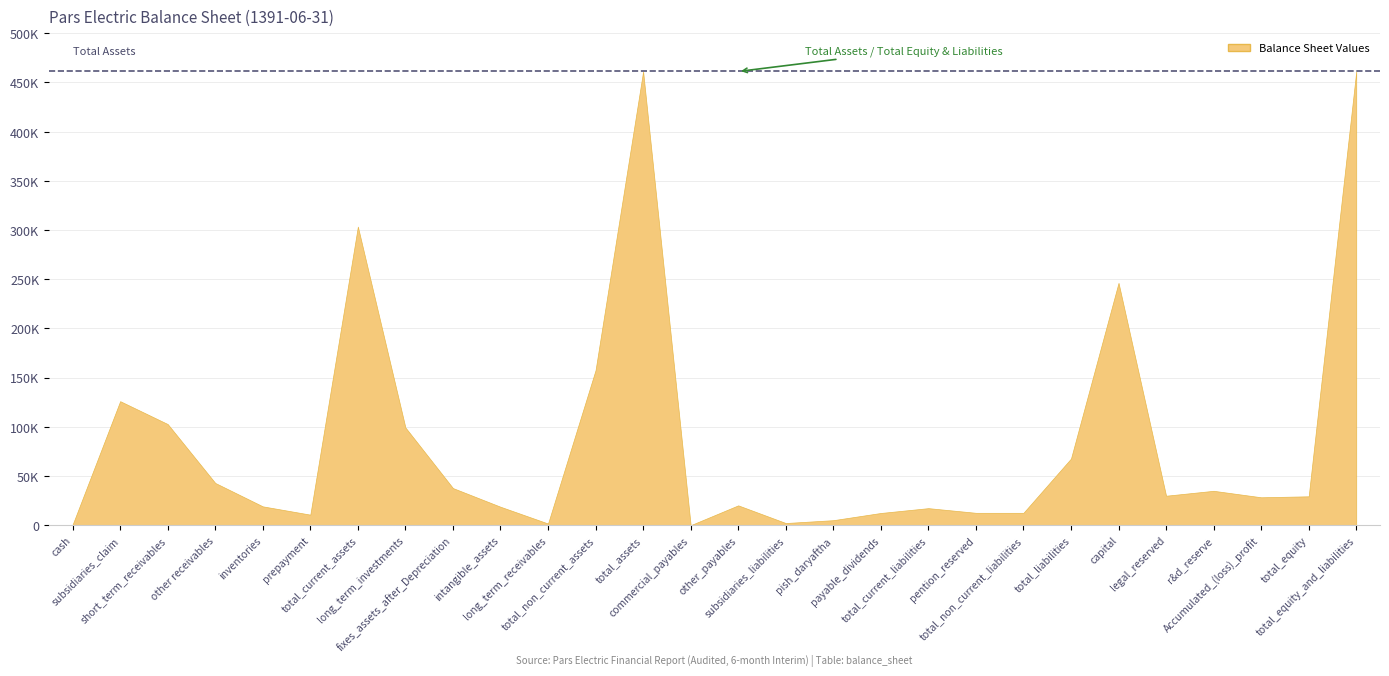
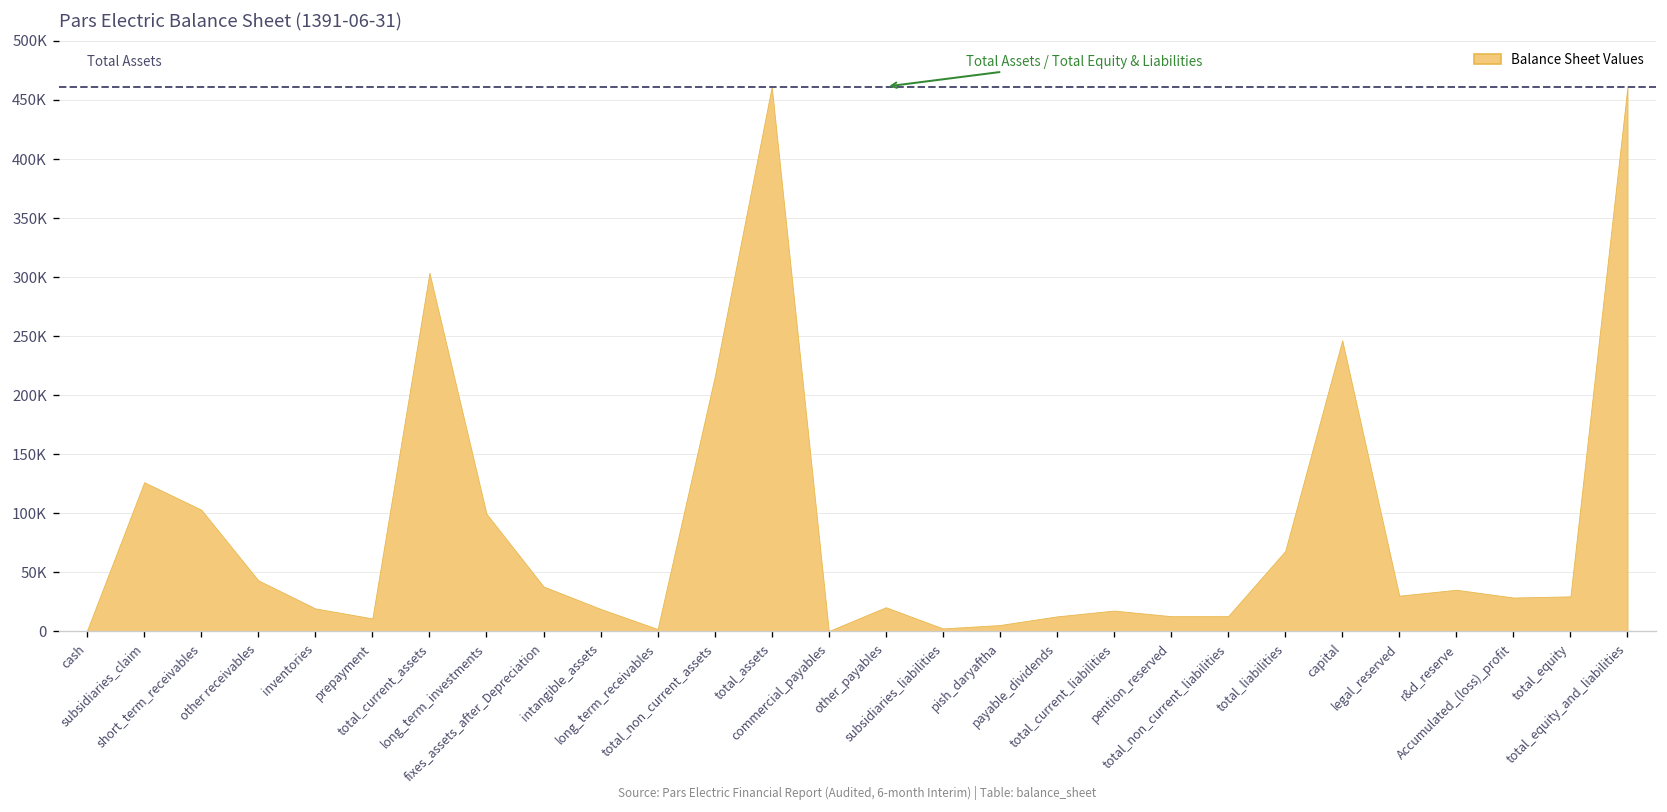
total_non_current_assets: 160000 -> 220000
